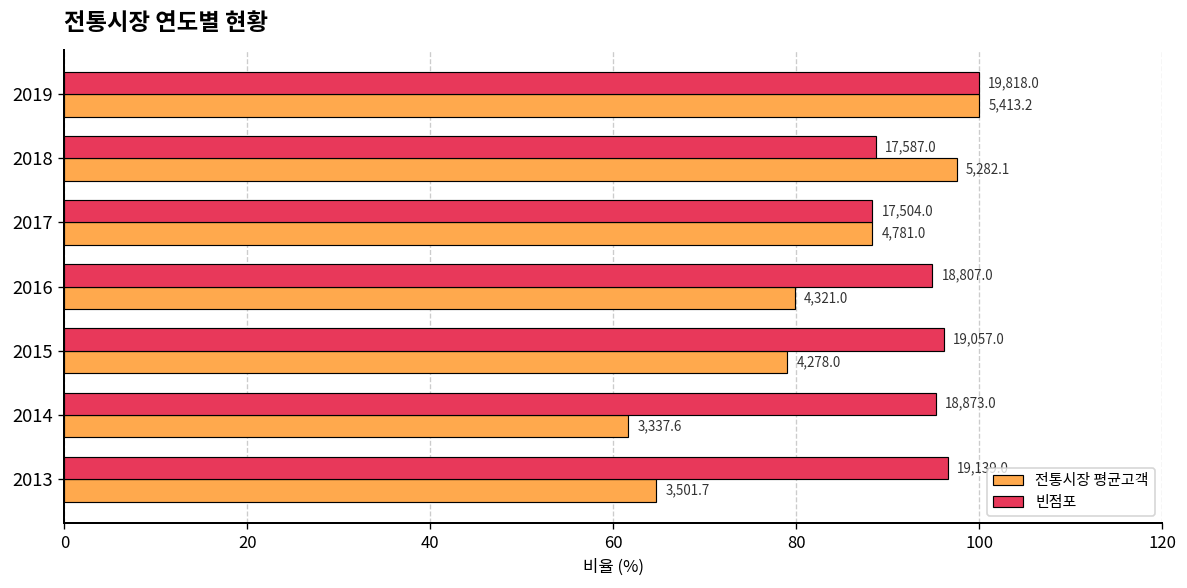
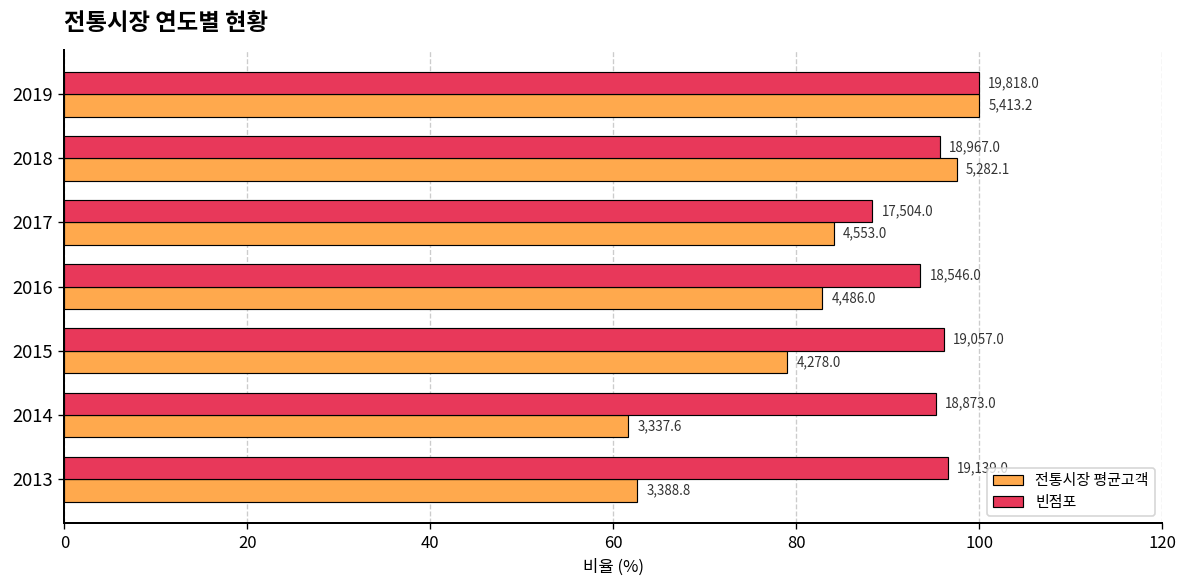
빈점포, 2018: 17,587.0 -> 18,967.0
전통시장 평균고객, 2017: 4,781.0 -> 4,553.0
빈점포, 2016: 18,807.0 -> 18,546.0
전통시장 평균고객, 2016: 4,321.0 -> 4,486.0
전통시장 평균고객, 2013: 3,501.7 -> 3,388.8
